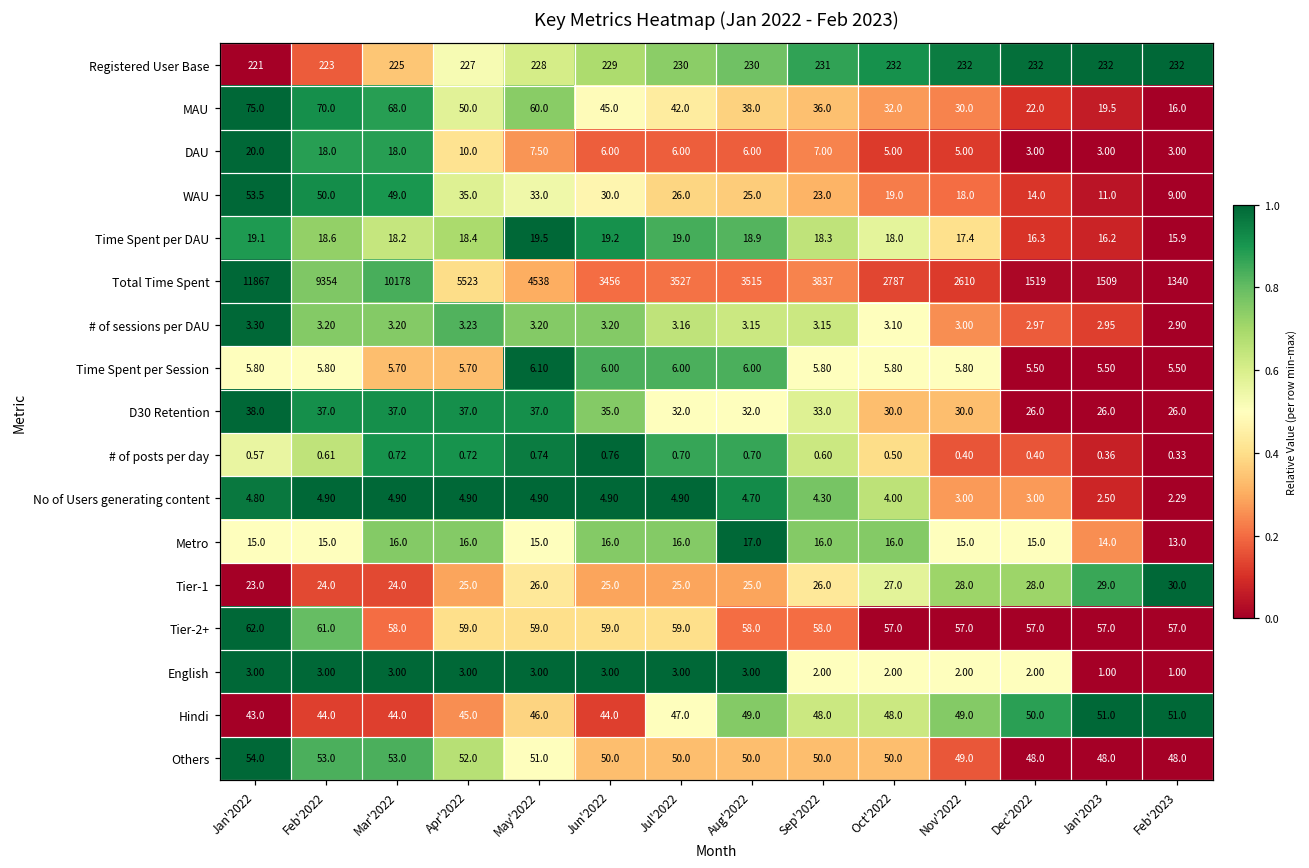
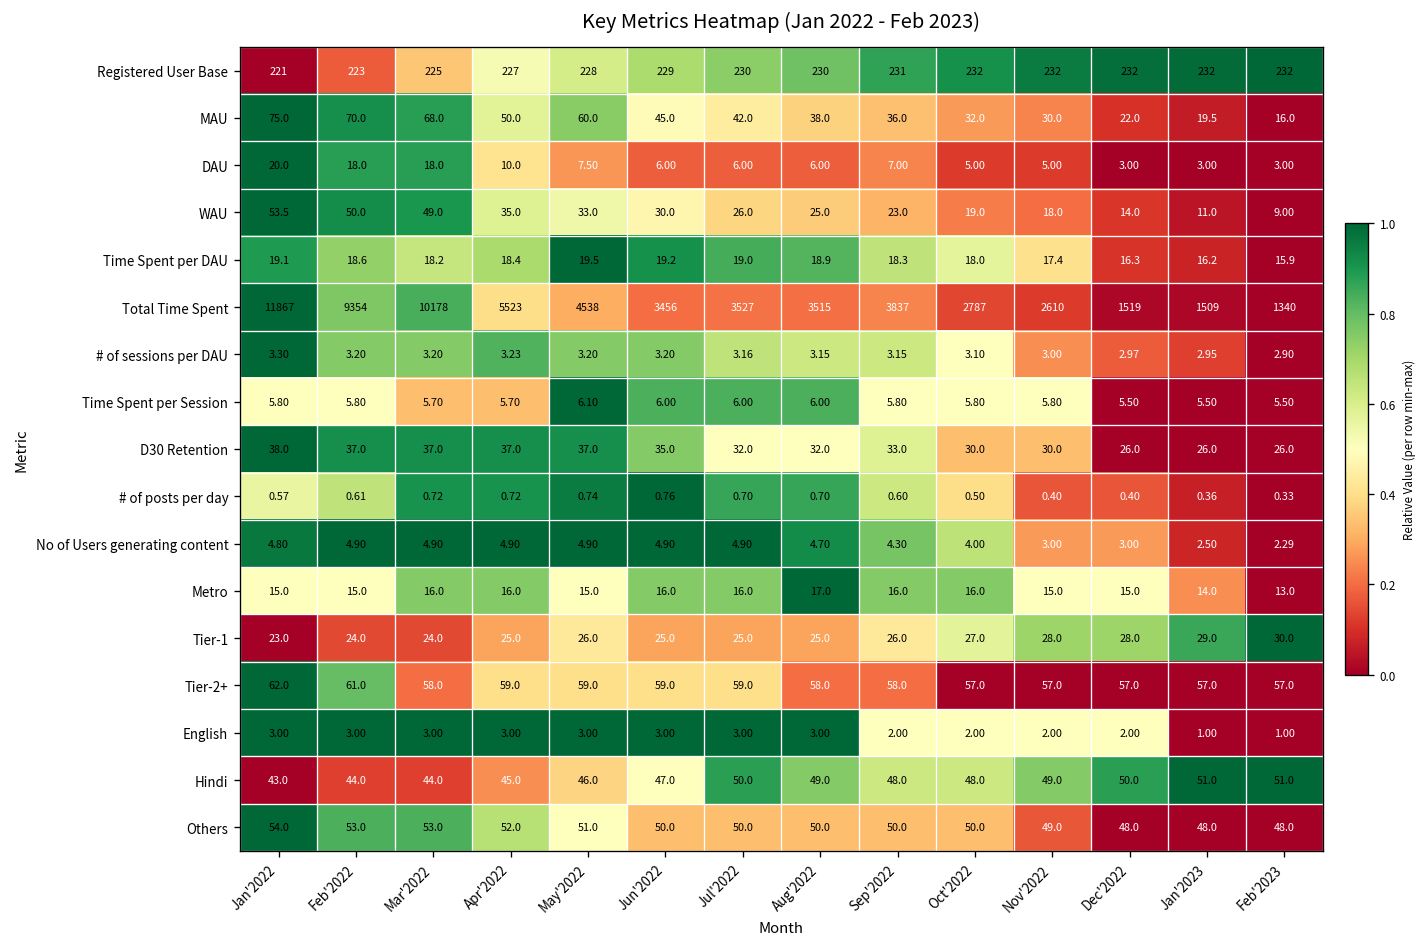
Hindi, Jun'2022: 44.0 -> 47.0
Hindi, Jul'2022: 47.0 -> 50.0
